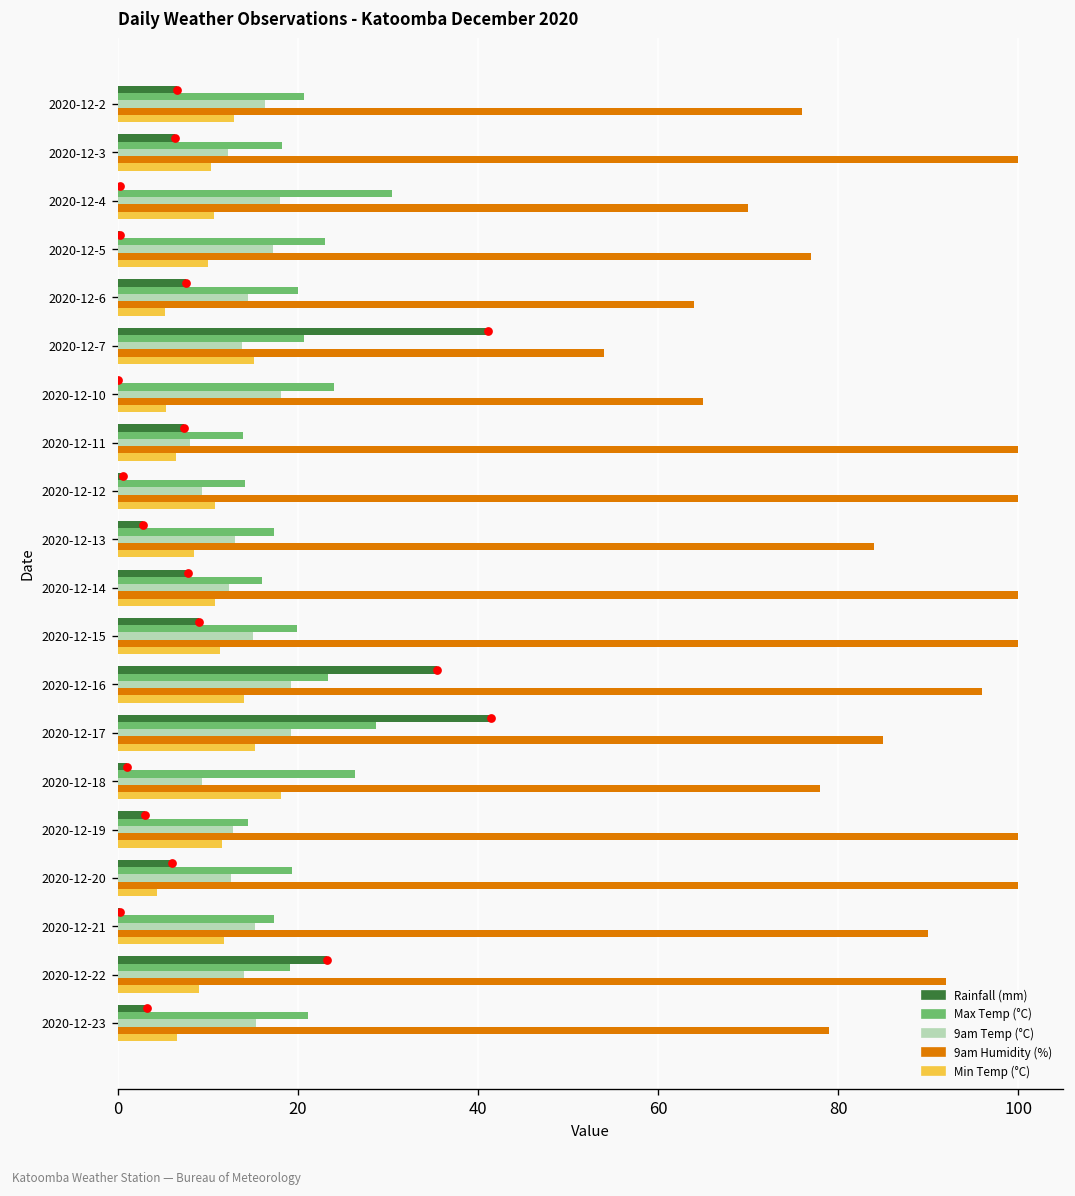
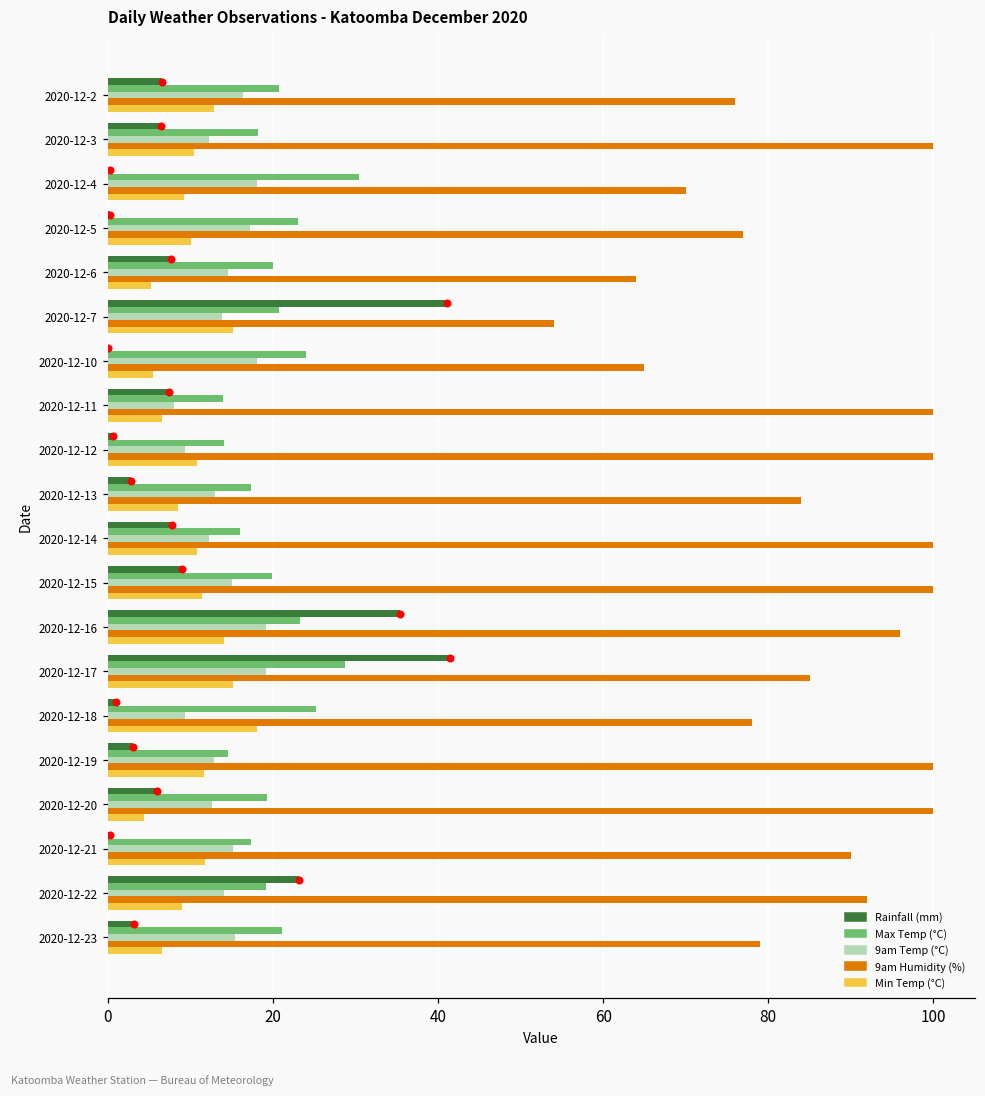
Min Temp (°C), 2020-12-4: 11 -> 9
Max Temp (°C), 2020-12-18: 26 -> 25
